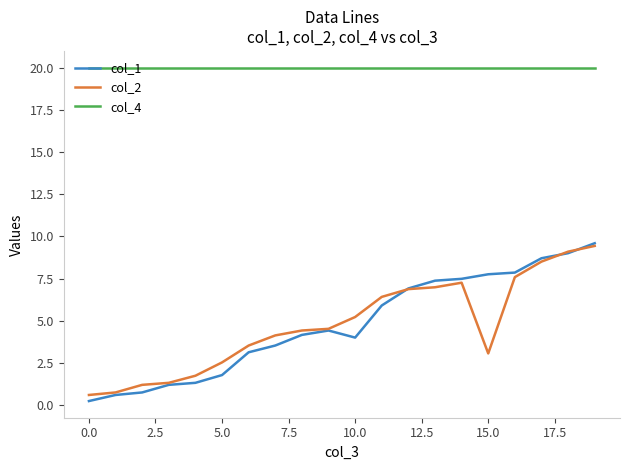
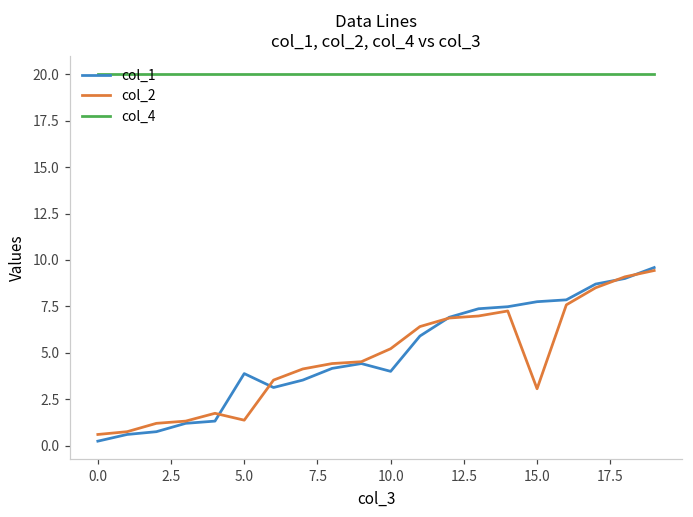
col_1, 5.0: 1.8 -> 3.9
col_2, 5.0: 2.5 -> 1.4
